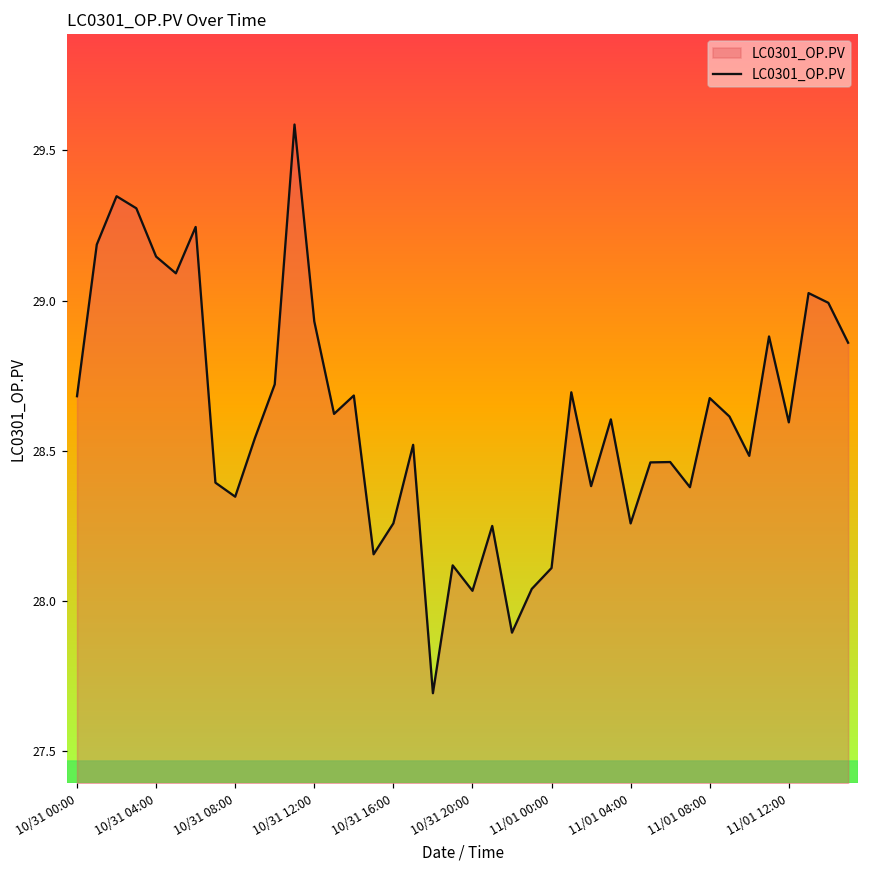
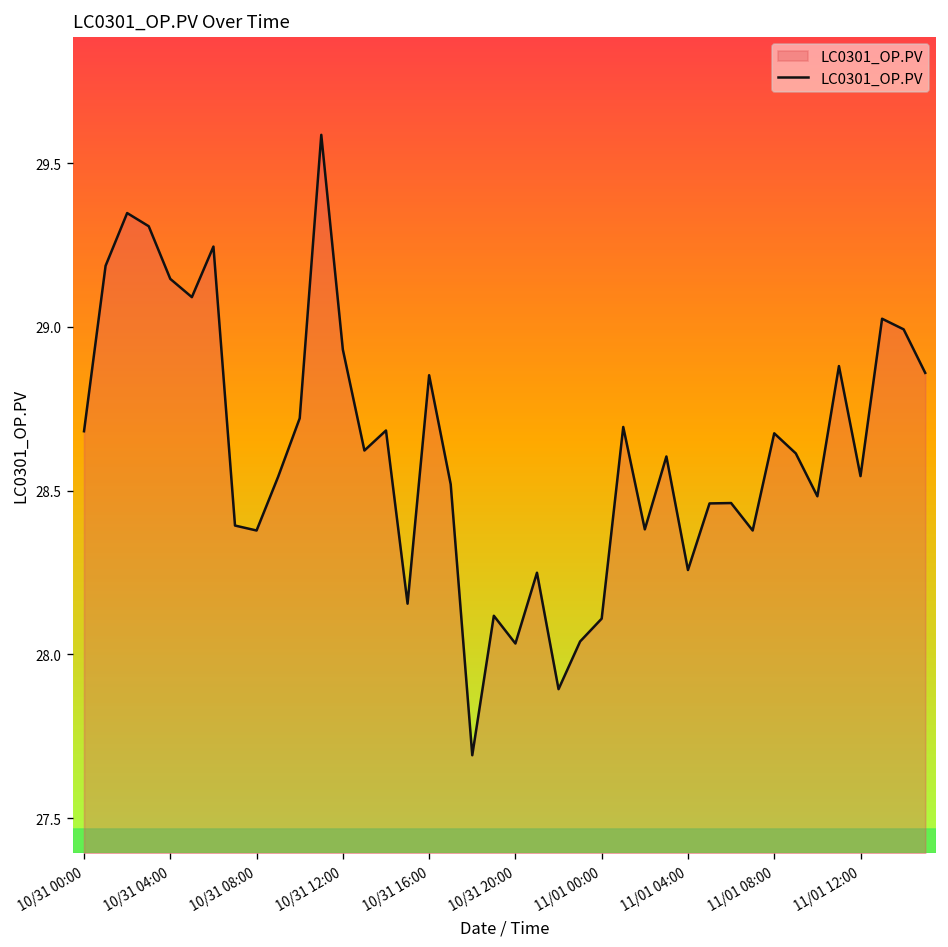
10/31 08:00: 28.35 -> 28.38
10/31 16:00: 28.26 -> 28.85
11/01 12:00: 28.59 -> 28.54
